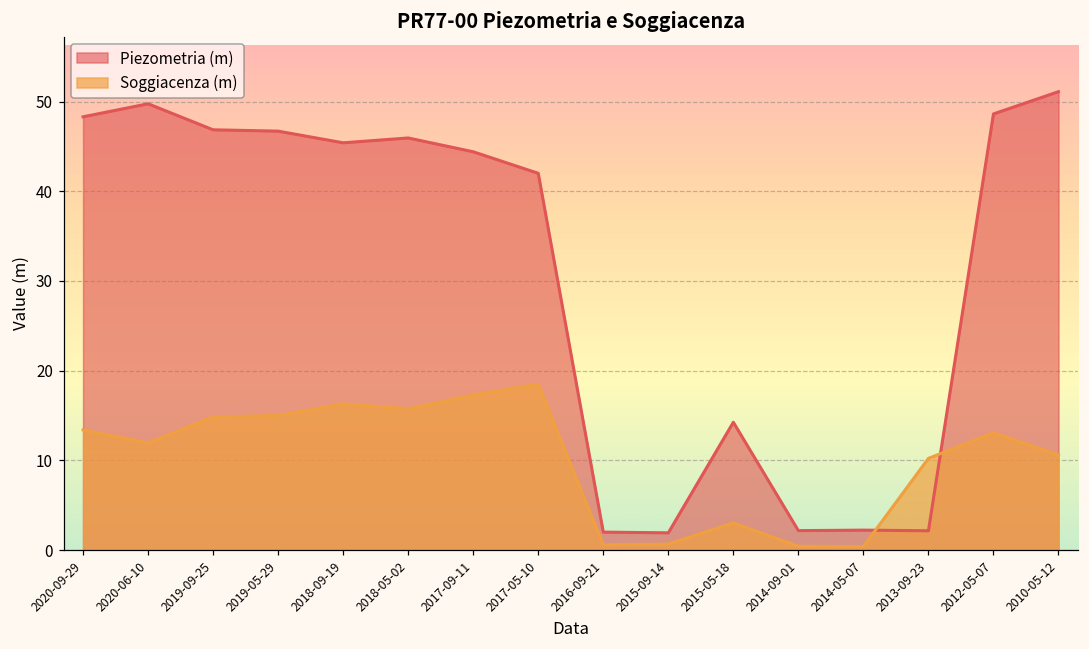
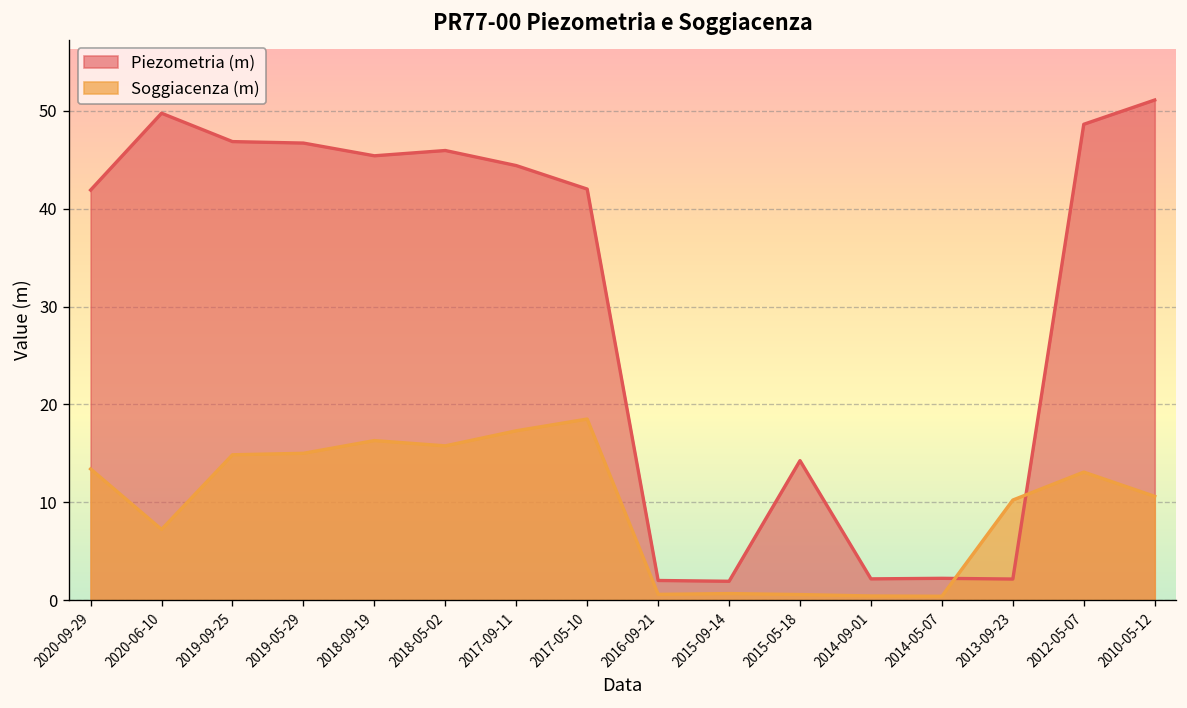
Piezometria (m), 2020-09-29: 48 -> 42
Soggiacenza (m), 2020-06-10: 12 -> 7
Soggiacenza (m), 2015-05-18: 3 -> 1
